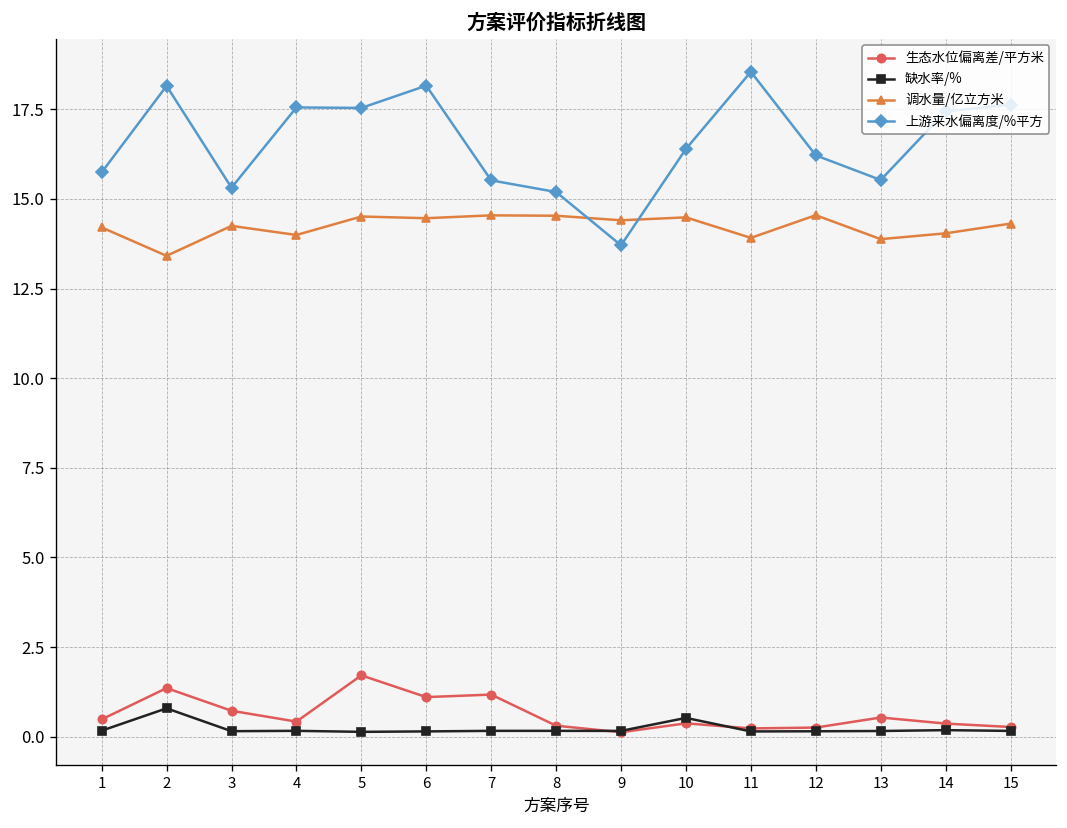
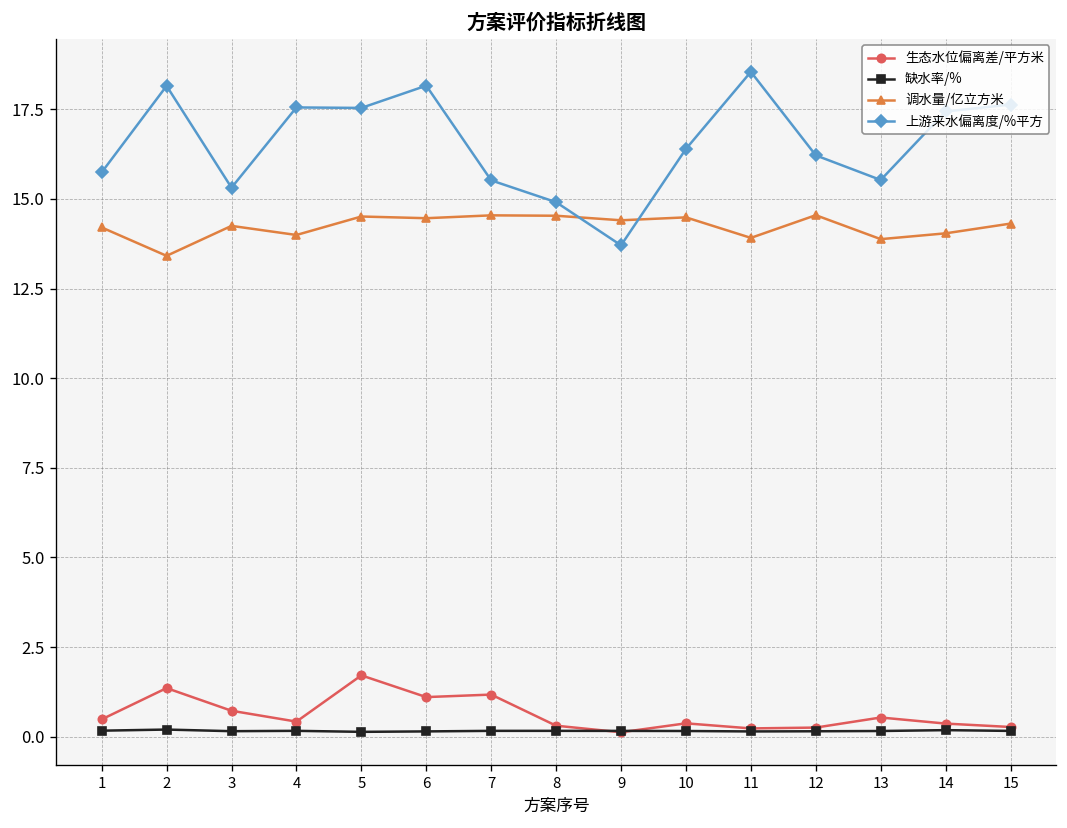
缺水率/%, 2: 0.8 -> 0.2
上游来水偏离度/%平方, 8: 15.2 -> 14.9
缺水率/%, 10: 0.5 -> 0.2
